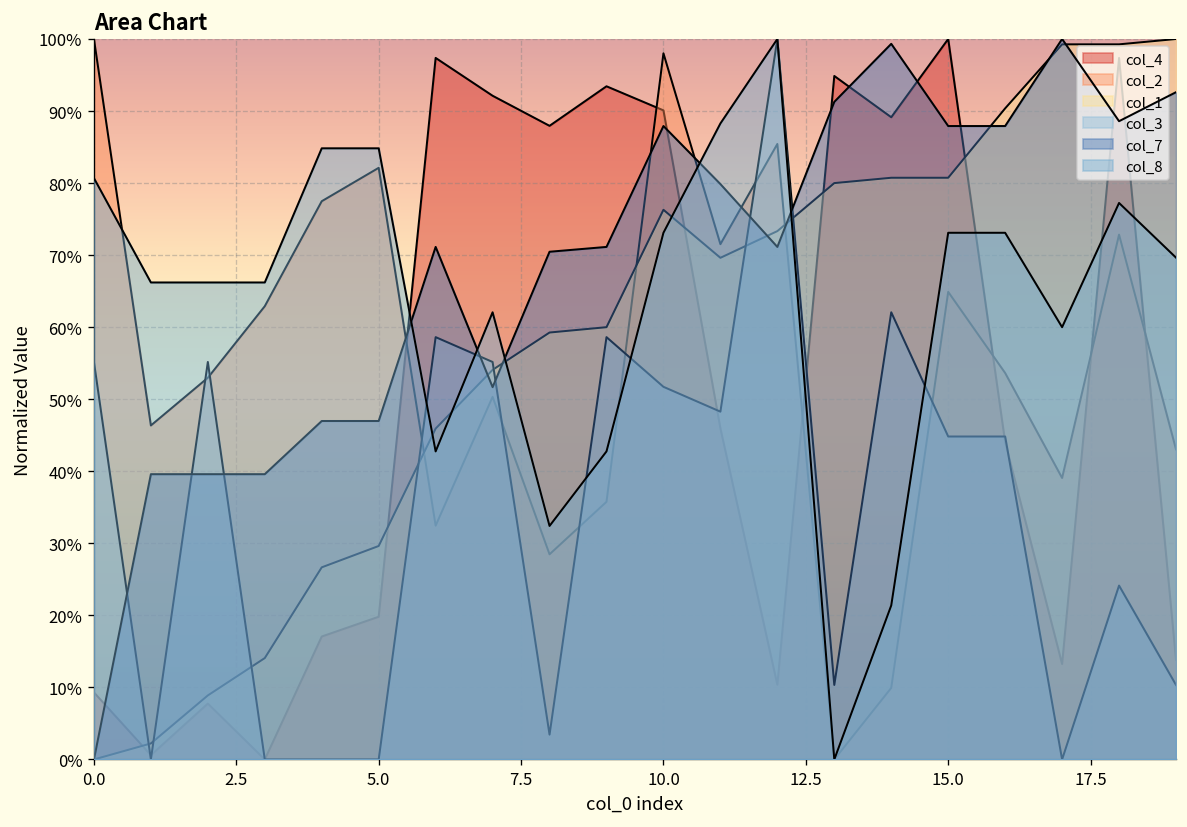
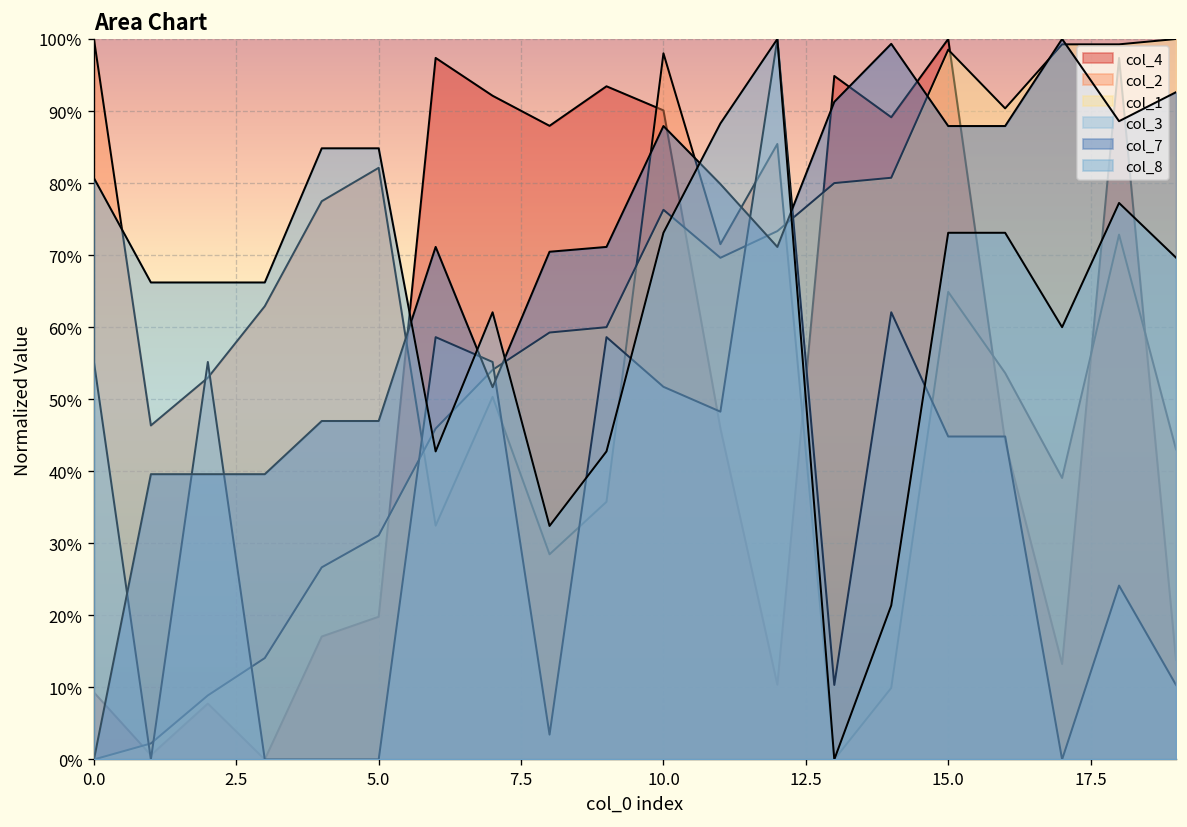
col_1, 5.0: 30% -> 31%
col_1, 15.0: 81% -> 99%
